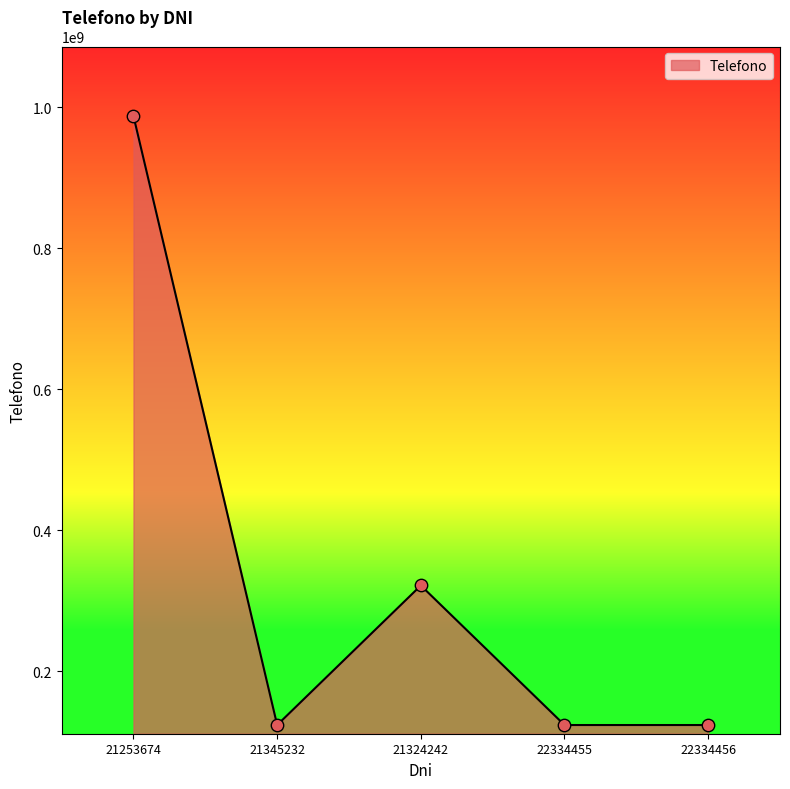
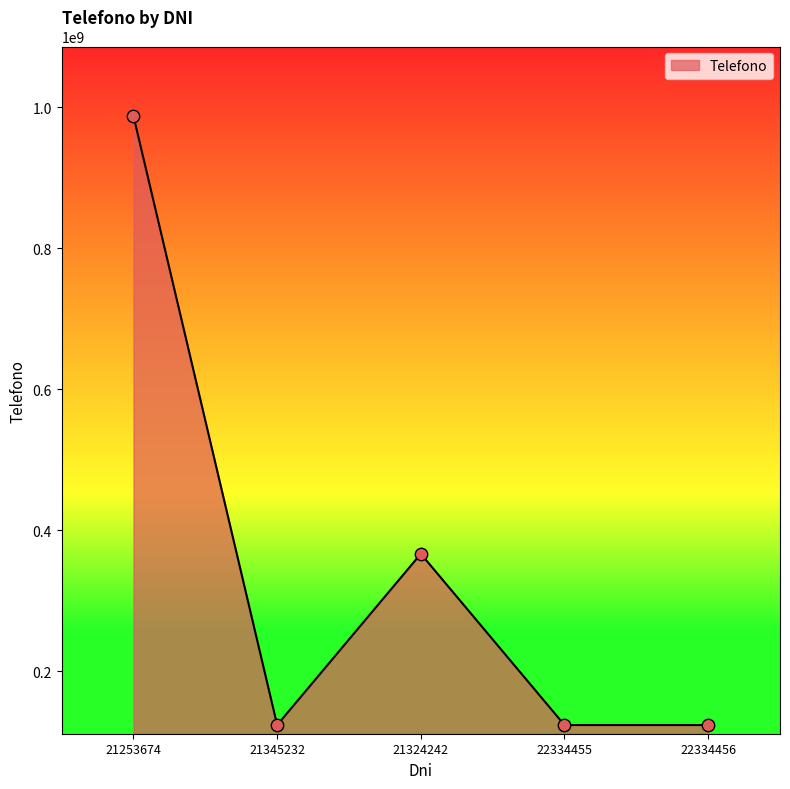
21324242: 320000000 -> 370000000
